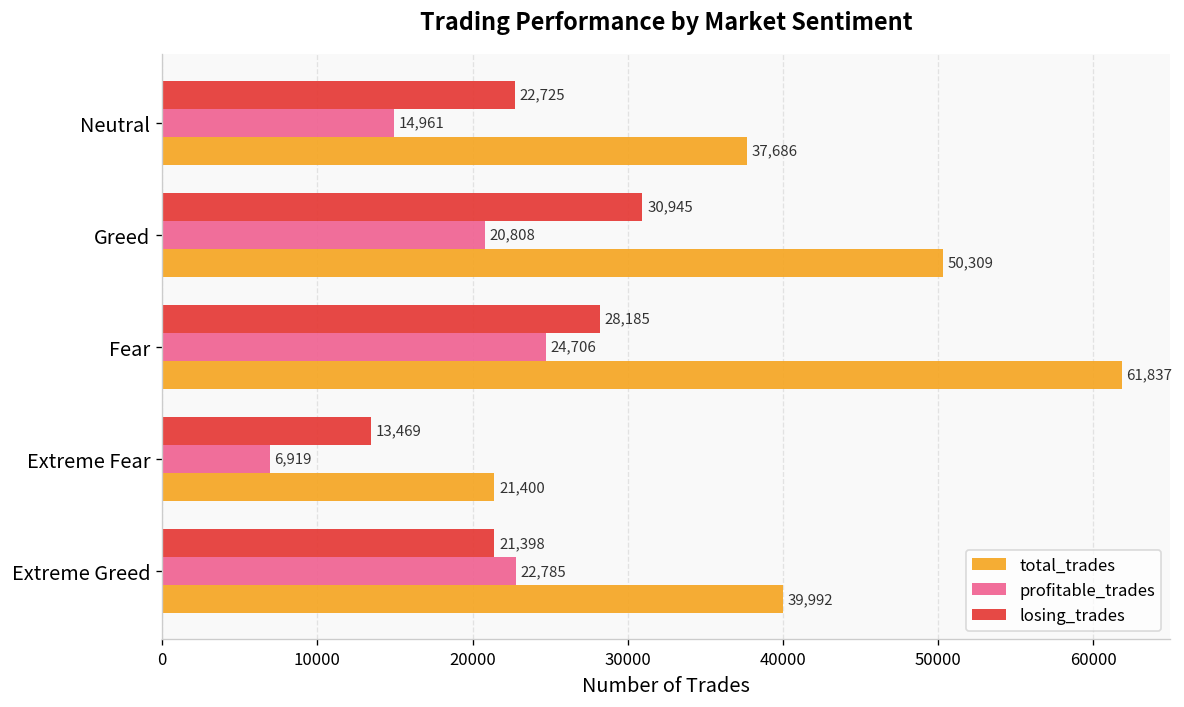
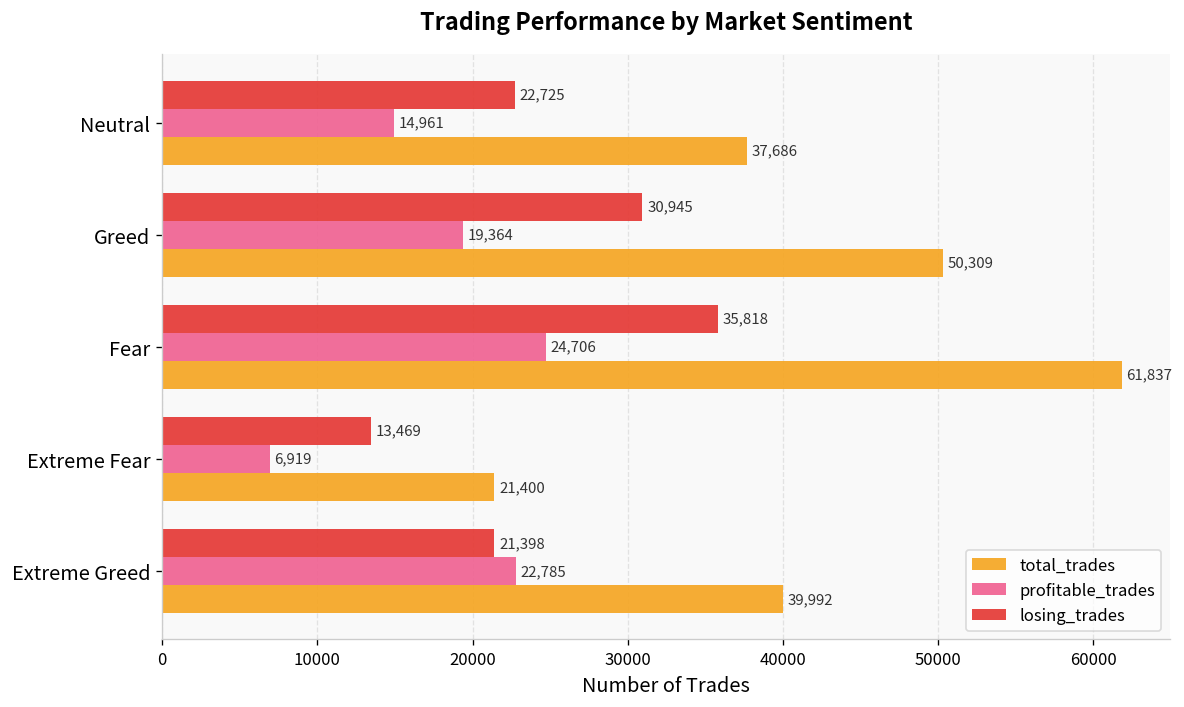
profitable_trades, Greed: 20,808 -> 19,364
losing_trades, Fear: 28,185 -> 35,818
